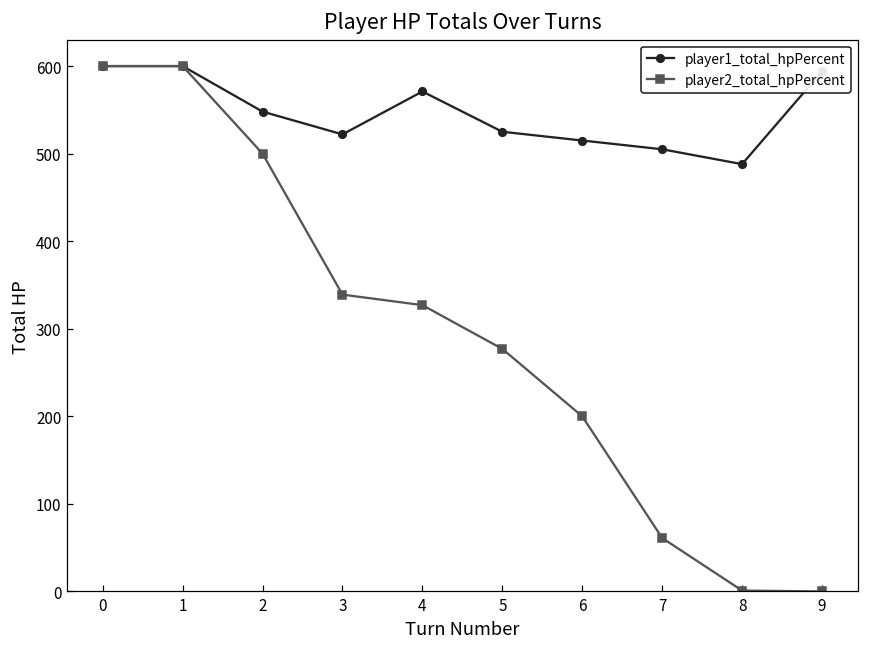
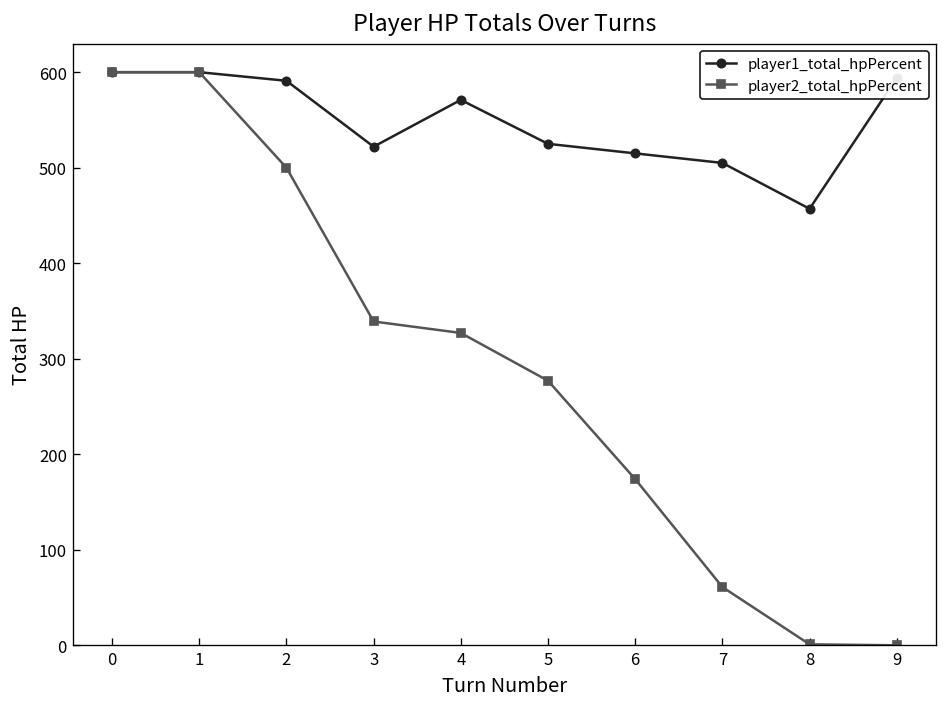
player1_total_hpPercent, 2: 550 -> 590
player2_total_hpPercent, 6: 200 -> 170
player1_total_hpPercent, 8: 490 -> 460
